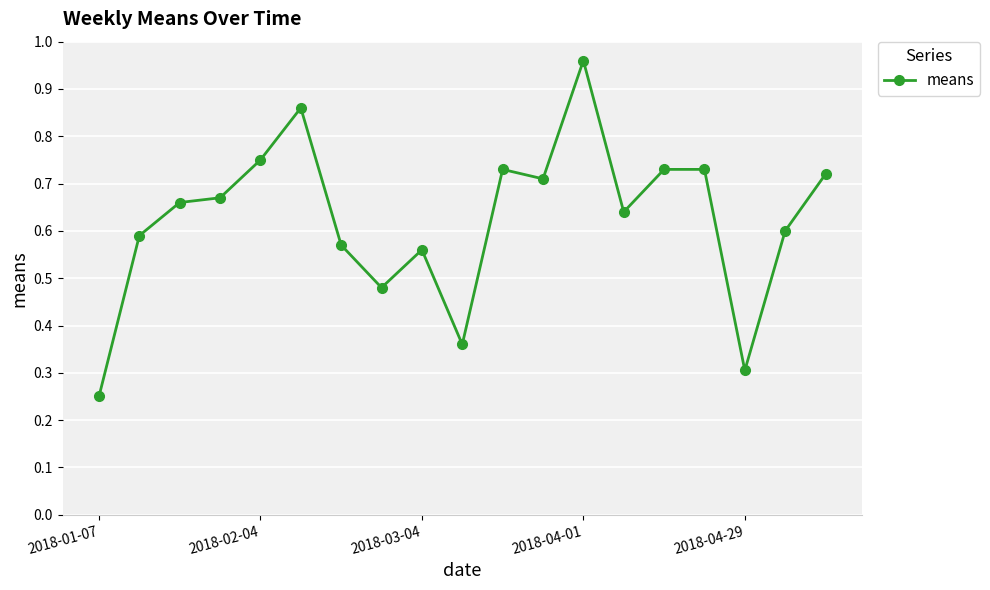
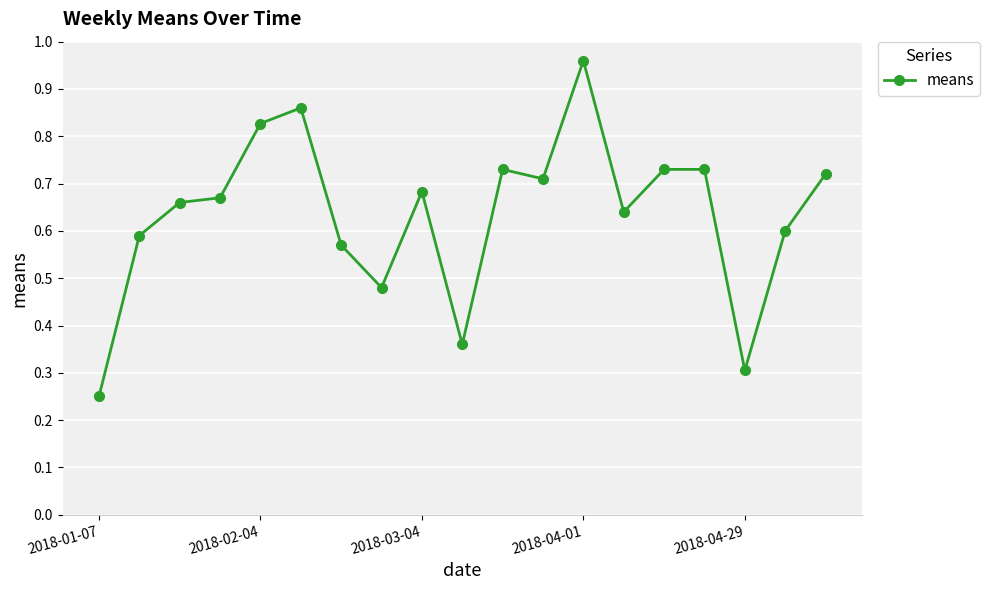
2018-02-04: 0.75 -> 0.83
2018-03-04: 0.56 -> 0.68
